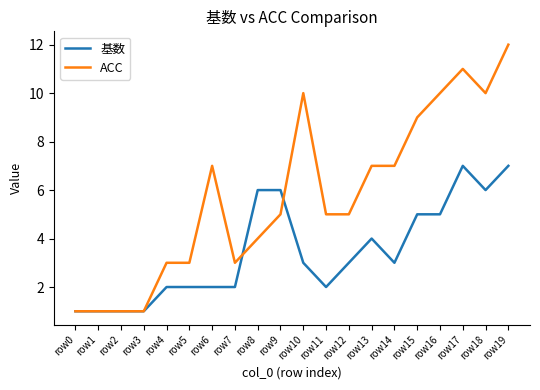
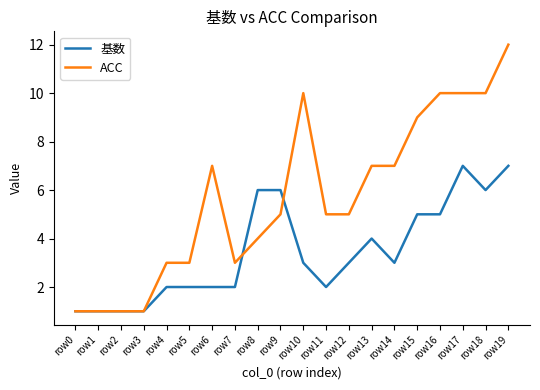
ACC, row17: 11 -> 10
